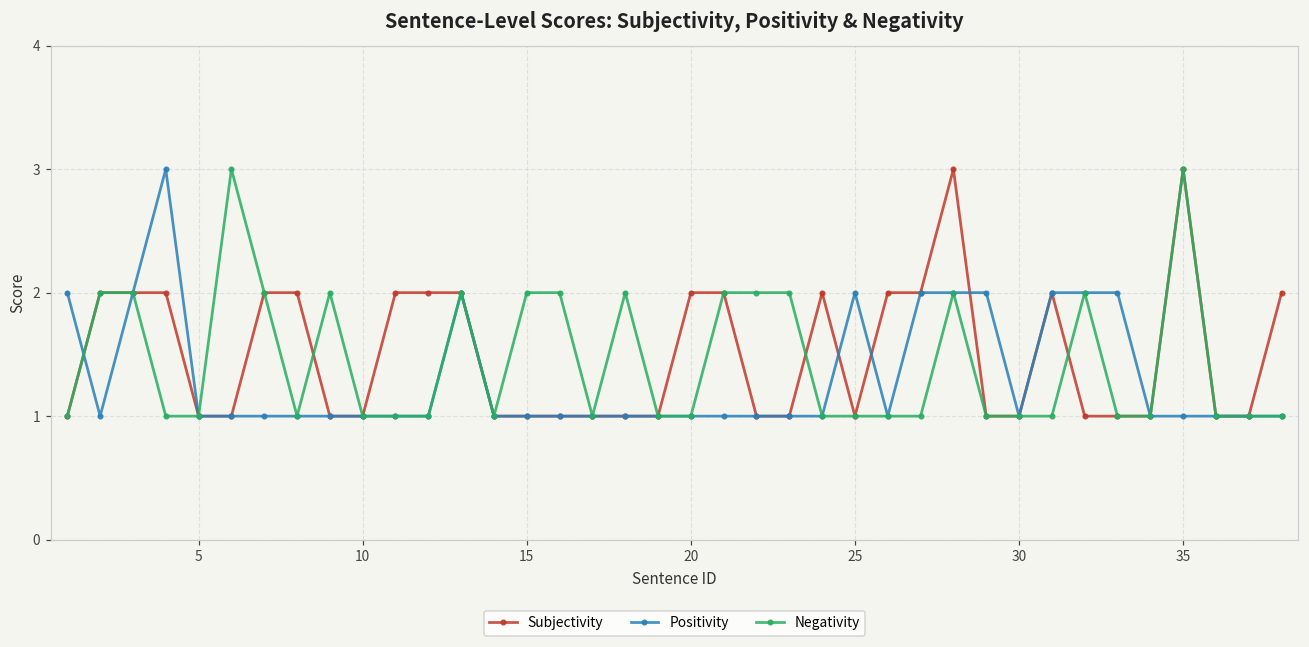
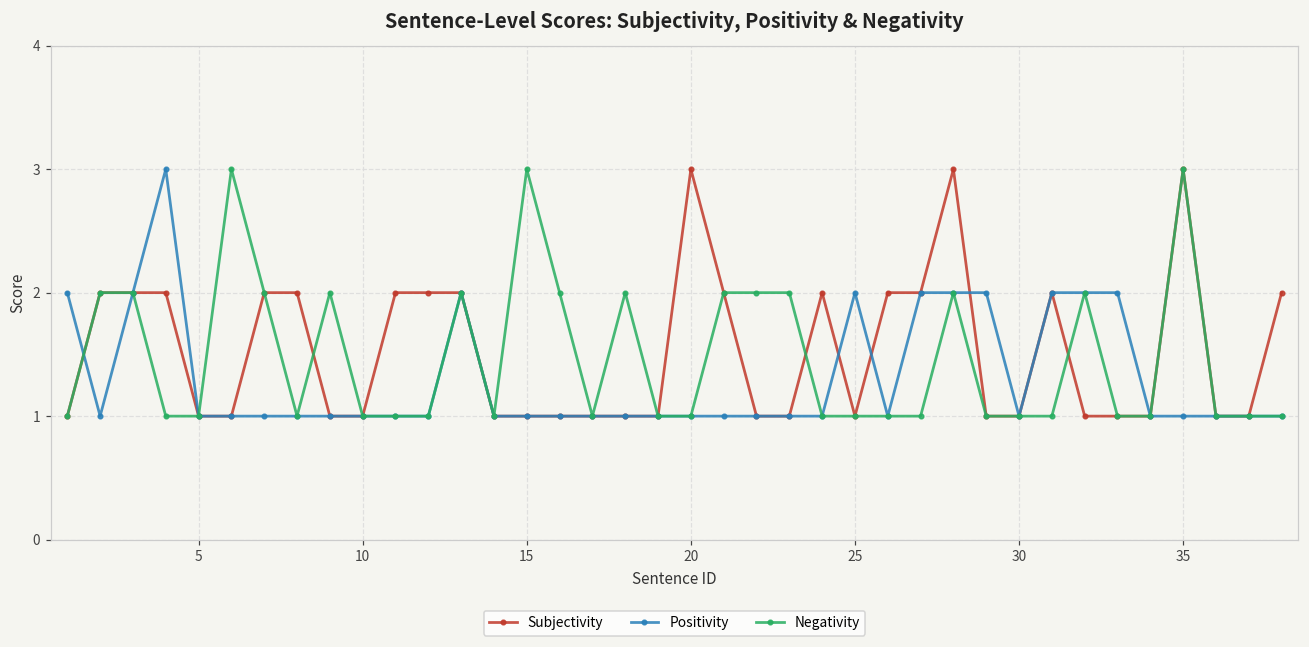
Negativity, 15: 2 -> 3
Subjectivity, 20: 2 -> 3
